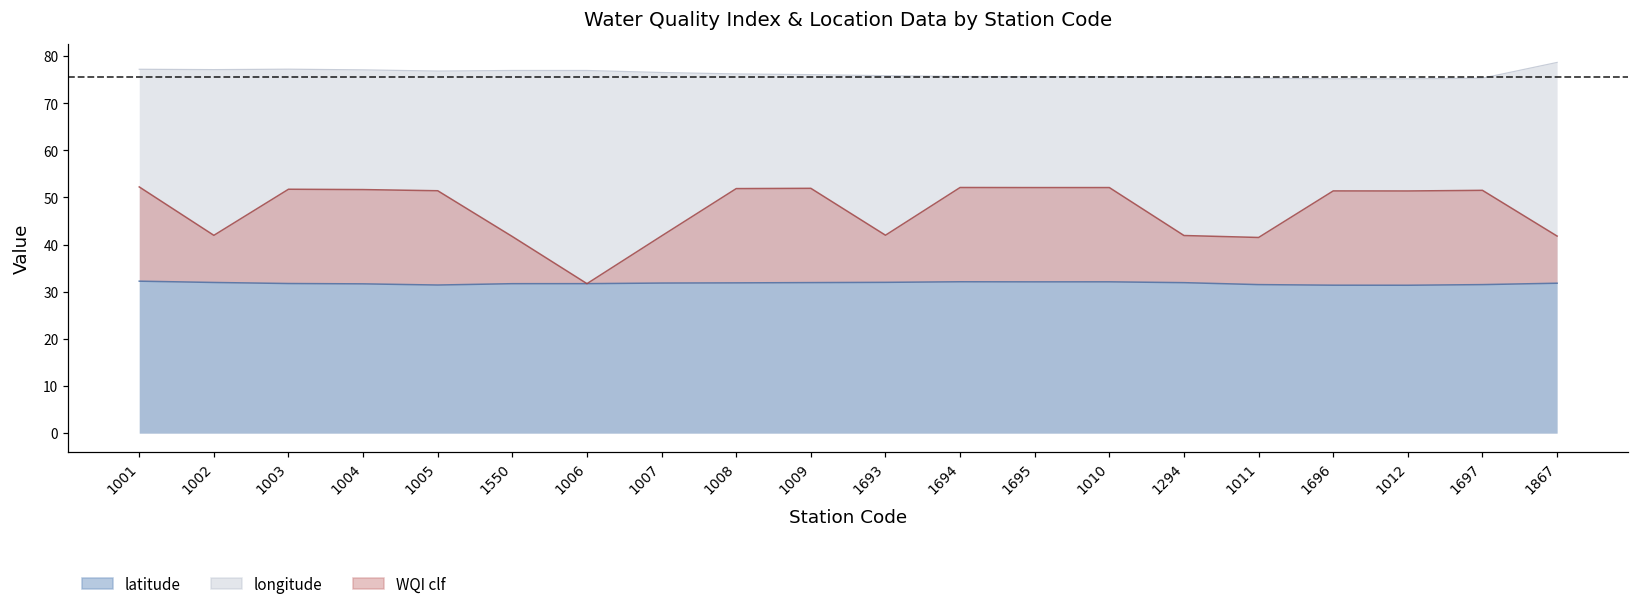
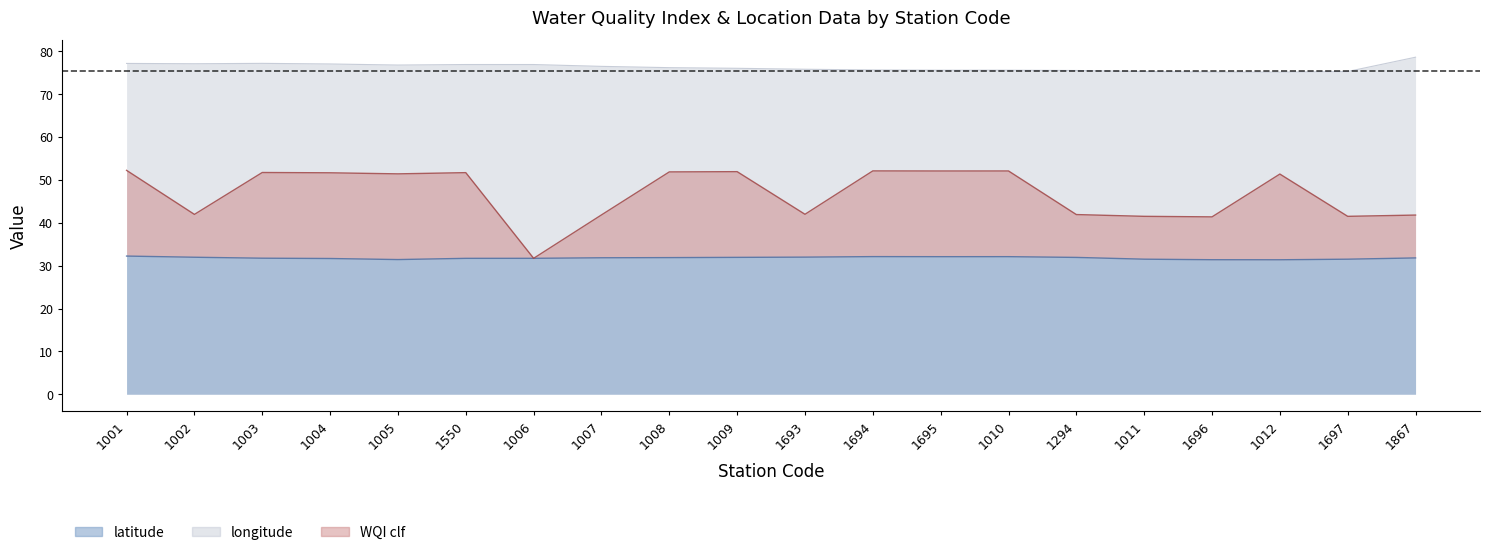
WQI clf, 1550: 10 -> 20
WQI clf, 1696: 20 -> 10
WQI clf, 1697: 20 -> 10
